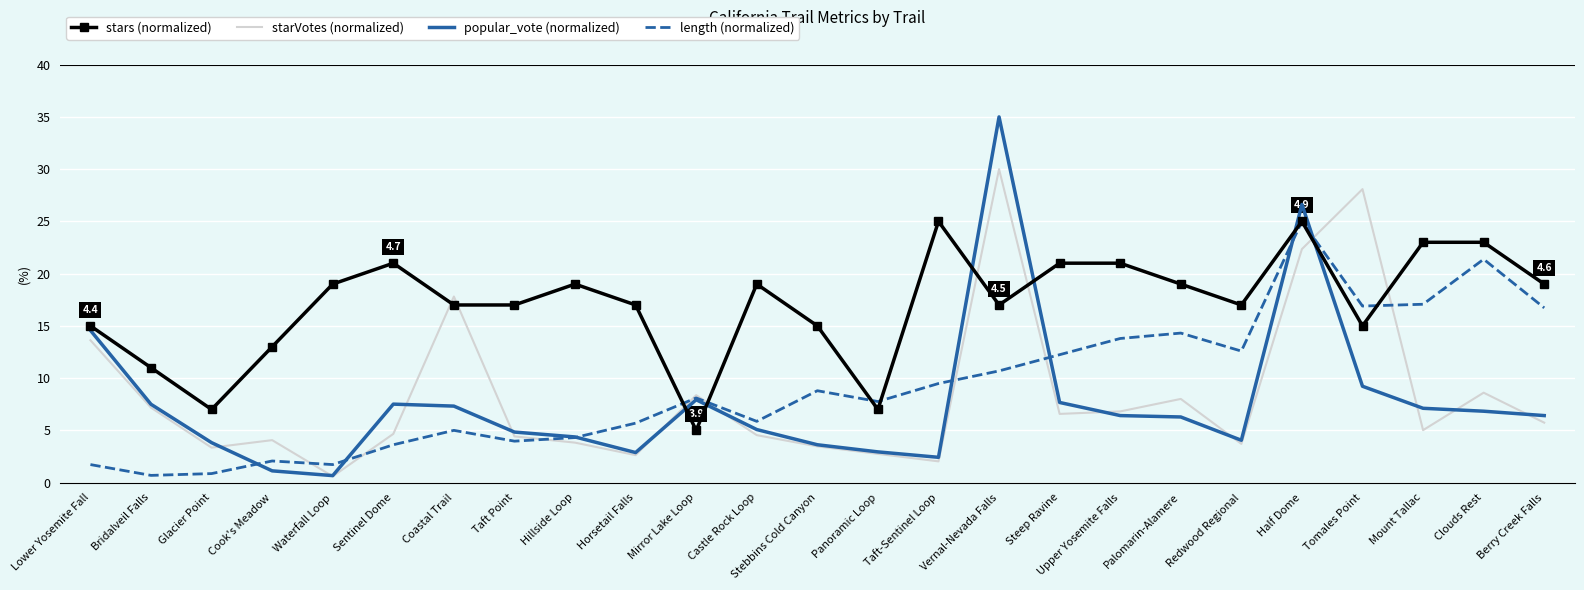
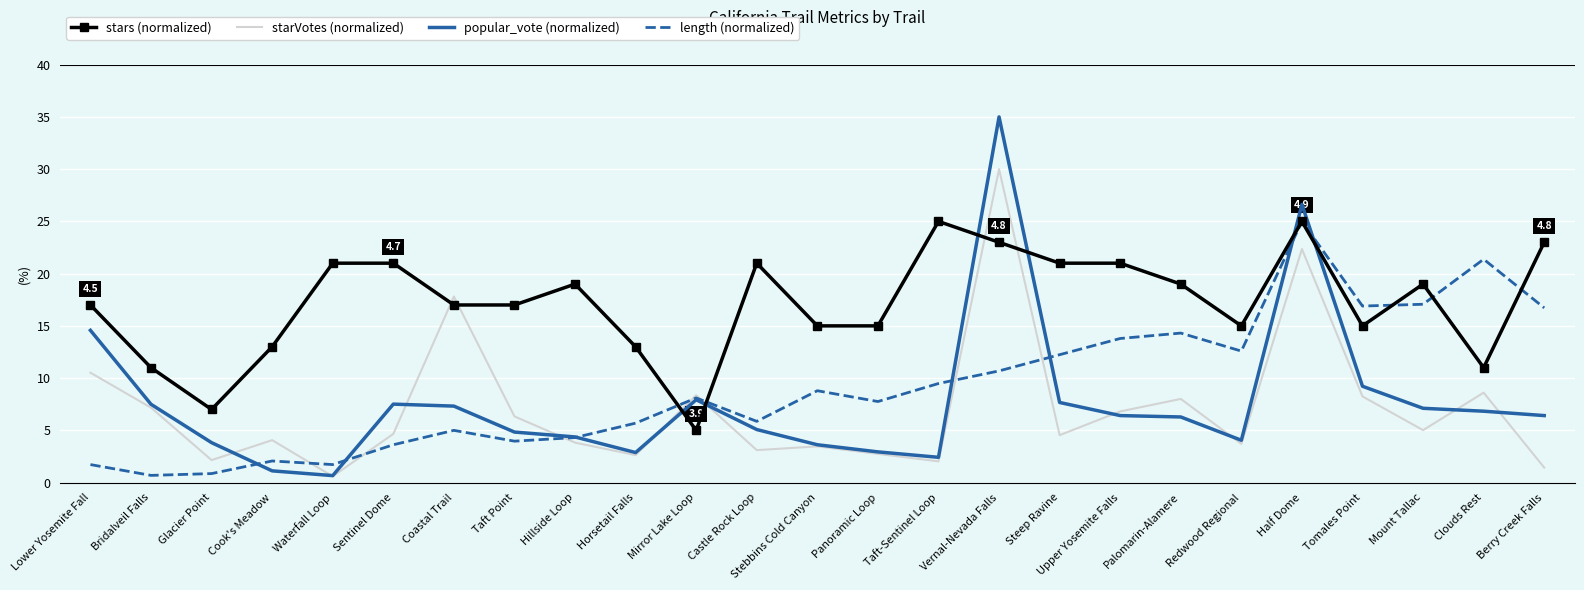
stars (normalized), Lower Yosemite Fall: 4.4 -> 4.5
starVotes (normalized), Lower Yosemite Fall: 13.6 -> 10.5
starVotes (normalized), Glacier Point: 3.3 -> 2.2
stars (normalized), Waterfall Loop: 19.0 -> 21.0
starVotes (normalized), Taft Point: 4.4 -> 6.3
stars (normalized), Horsetail Falls: 17.0 -> 13.0
stars (normalized), Castle Rock Loop: 19.0 -> 21.0
starVotes (normalized), Castle Rock Loop: 4.5 -> 3.1
stars (normalized), Panoramic Loop: 7.0 -> 15.0
stars (normalized), Vernal-Nevada Falls: 4.5 -> 4.8
starVotes (normalized), Steep Ravine: 6.6 -> 4.5
stars (normalized), Redwood Regional: 17.0 -> 15.0
starVotes (normalized), Tomales Point: 28.1 -> 8.2
stars (normalized), Mount Tallac: 23.0 -> 19.0
stars (normalized), Clouds Rest: 23.0 -> 11.0
stars (normalized), Berry Creek Falls: 4.6 -> 4.8
starVotes (normalized), Berry Creek Falls: 5.7 -> 1.4
